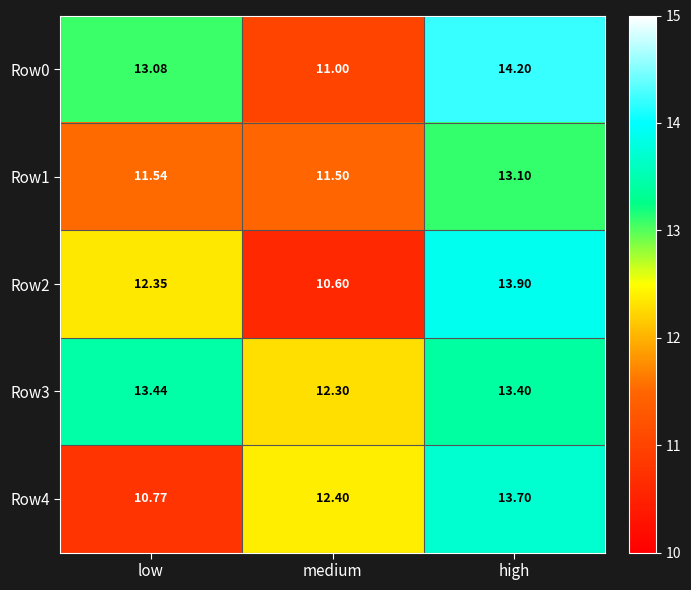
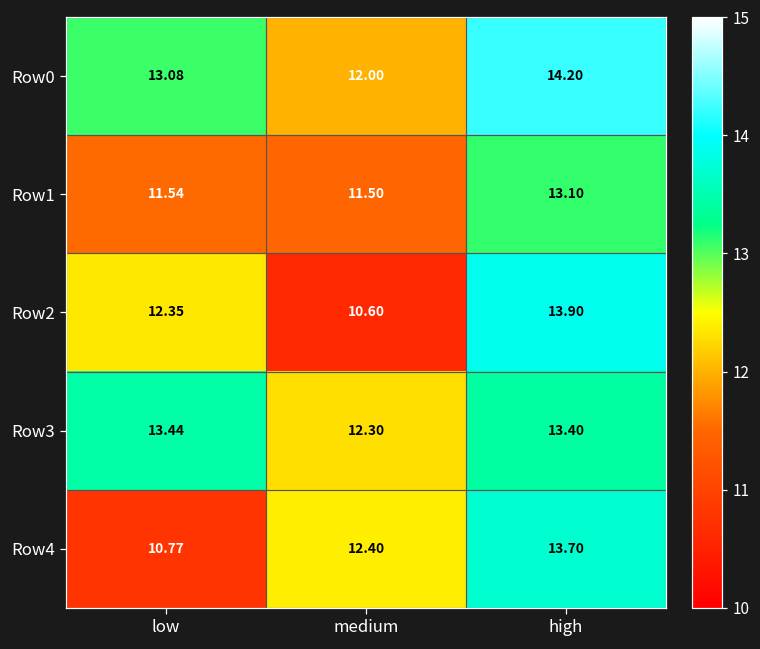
Row0, medium: 11.00 -> 12.00
